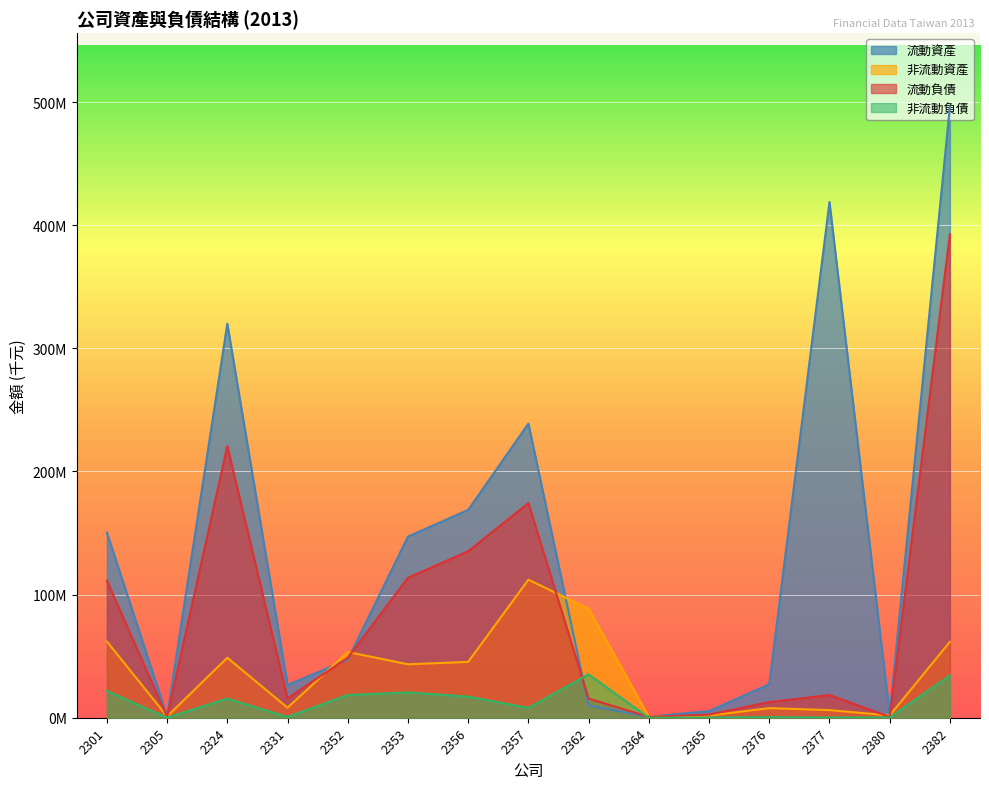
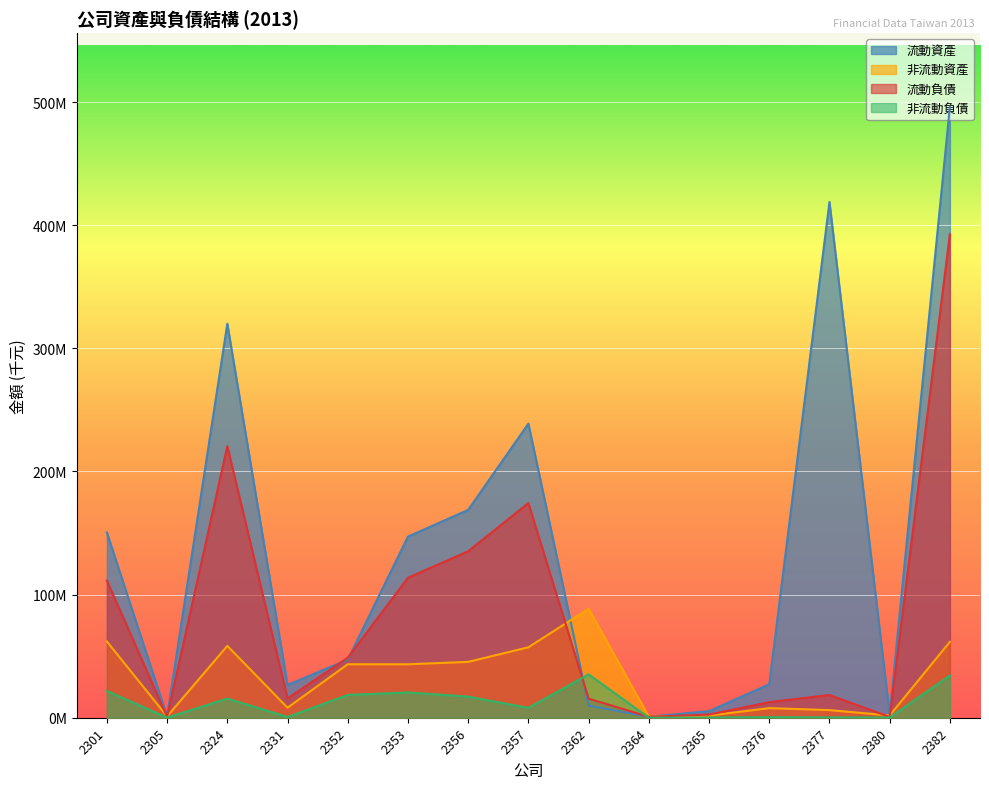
非流動資產, 2324: 49000000 -> 58000000
非流動資產, 2352: 53000000 -> 43000000
非流動資產, 2357: 112000000 -> 57000000
